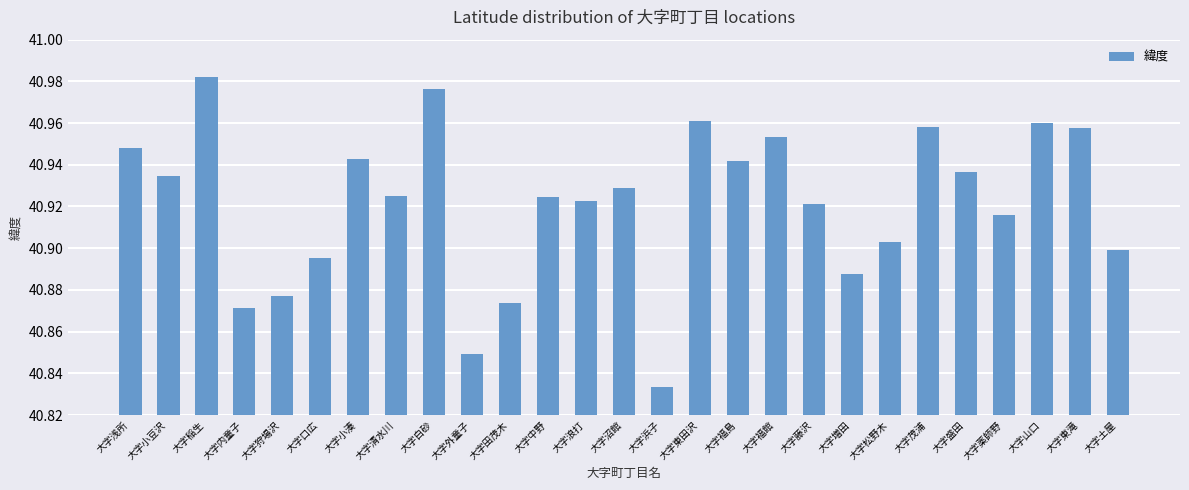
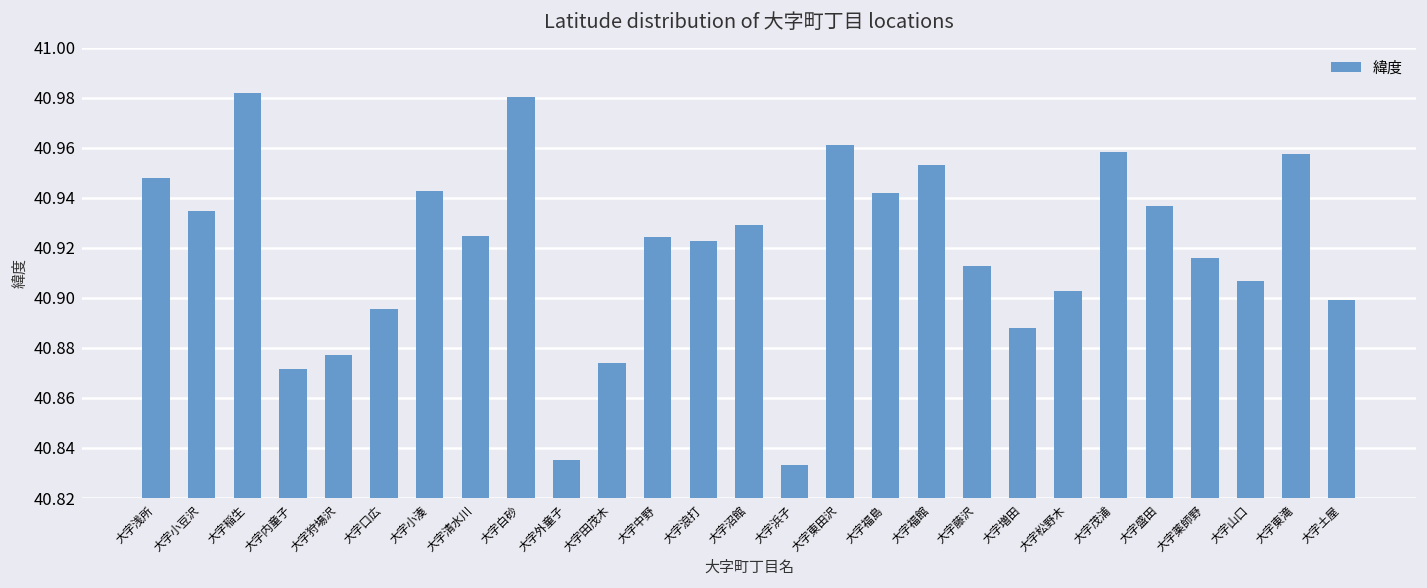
大字白砂: 40.976 -> 40.980
大字外童子: 40.849 -> 40.835
大字藤沢: 40.921 -> 40.913
大字山口: 40.960 -> 40.907
